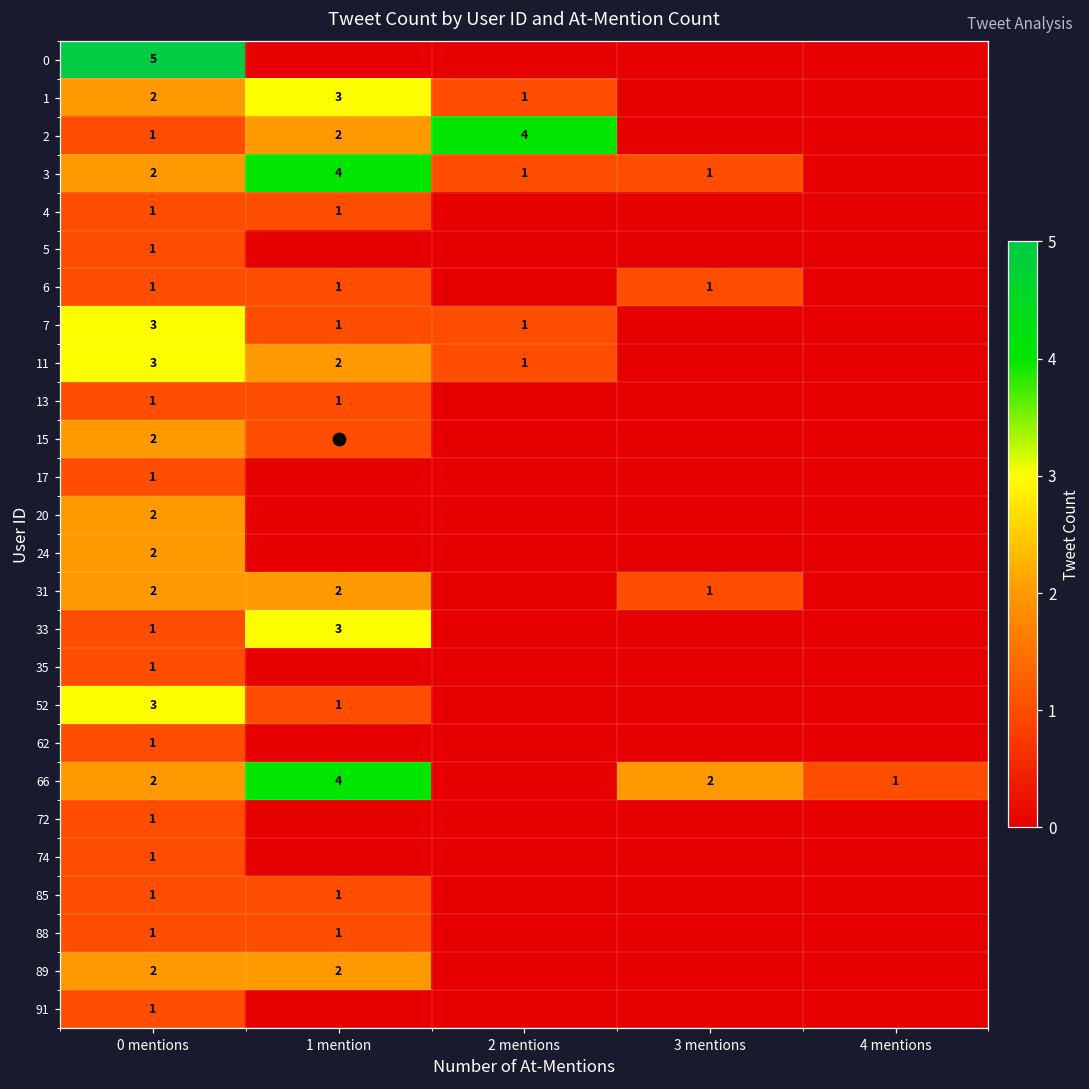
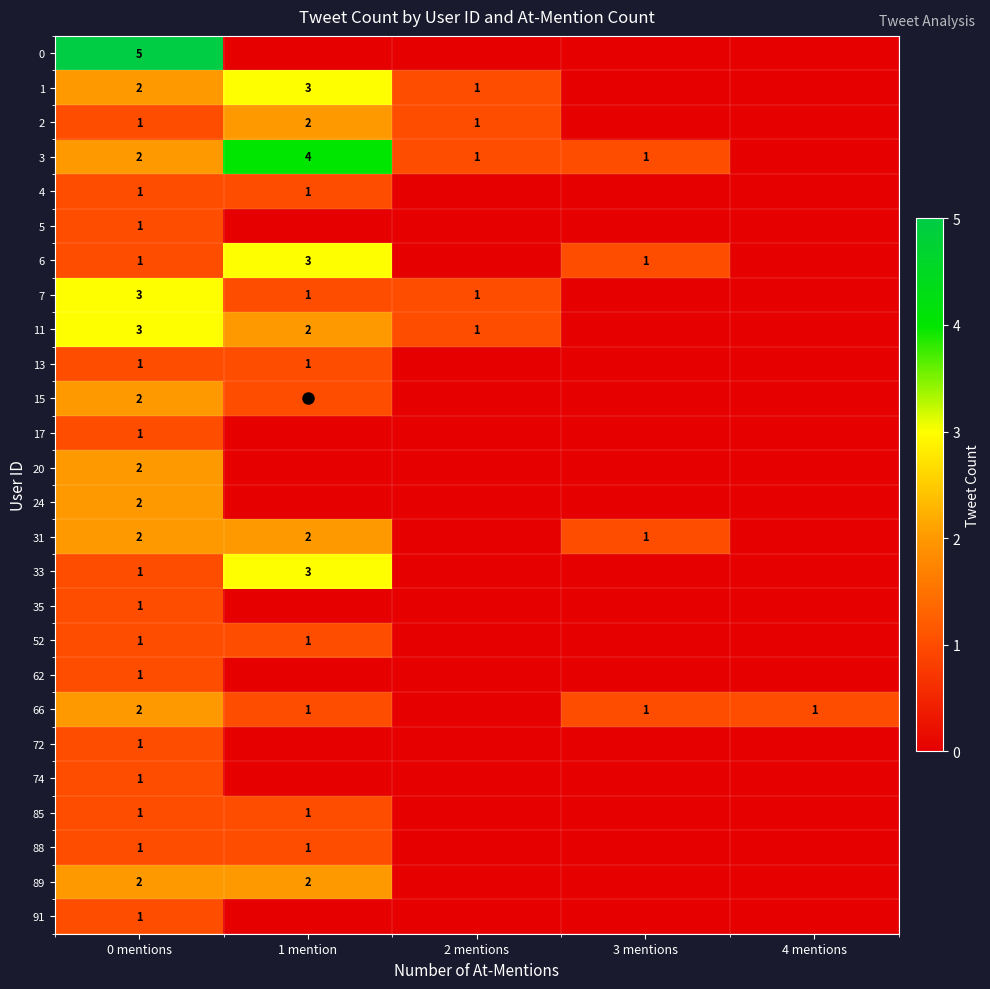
2, 2 mentions: 4 -> 1
6, 1 mention: 1 -> 3
52, 0 mentions: 3 -> 1
66, 1 mention: 4 -> 1
66, 3 mentions: 2 -> 1
